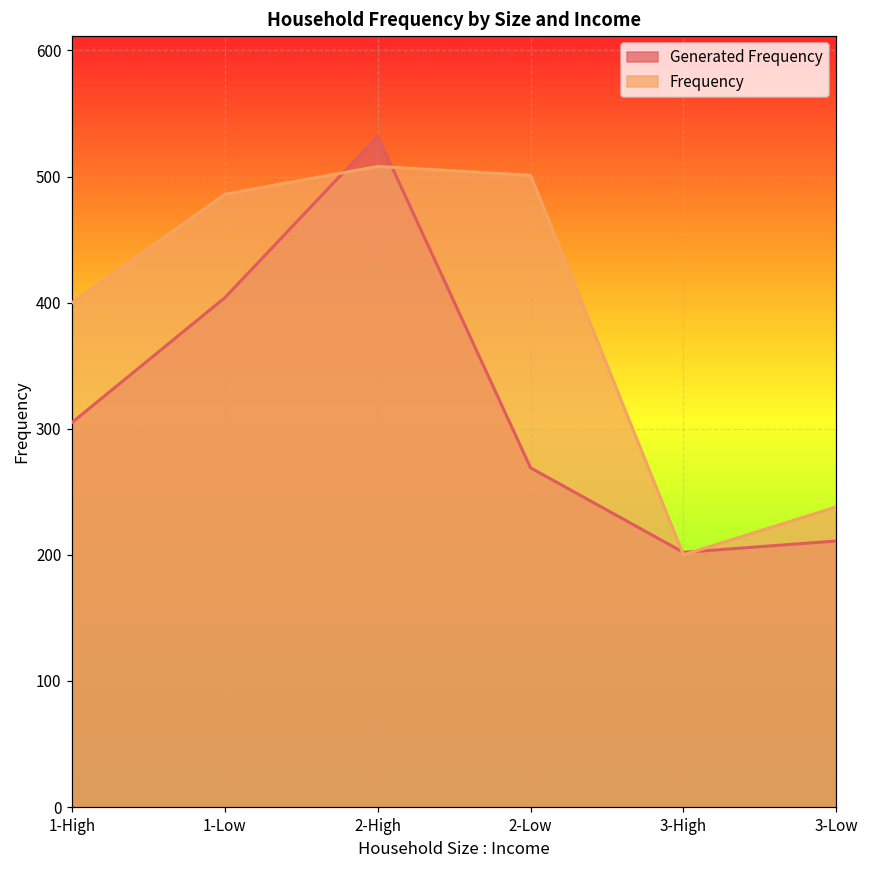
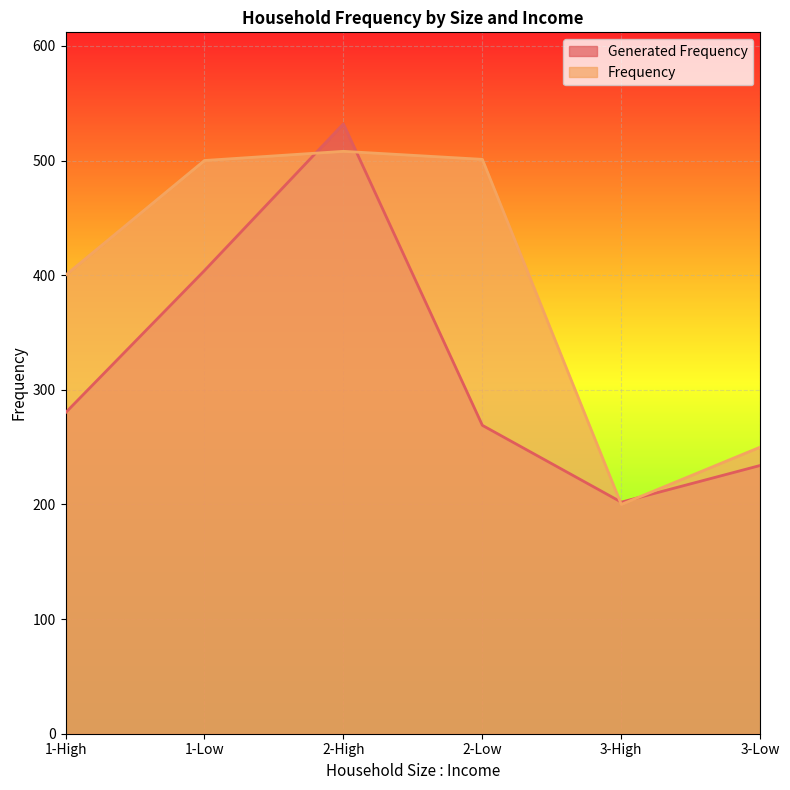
Generated Frequency, 1-High: 305 -> 280
Frequency, 1-Low: 486 -> 500
Generated Frequency, 3-Low: 211 -> 234
Frequency, 3-Low: 238 -> 250
